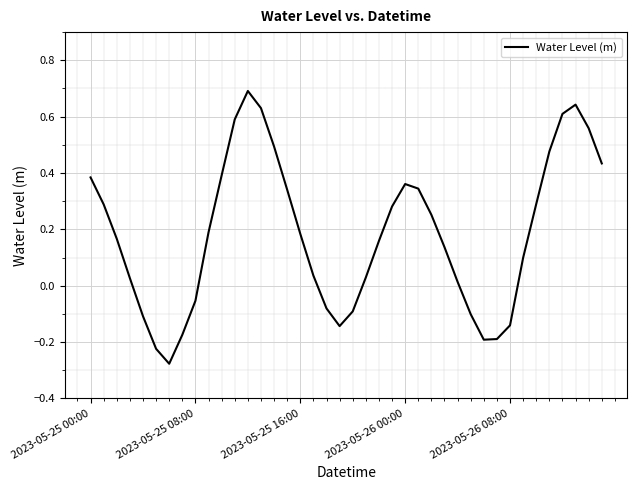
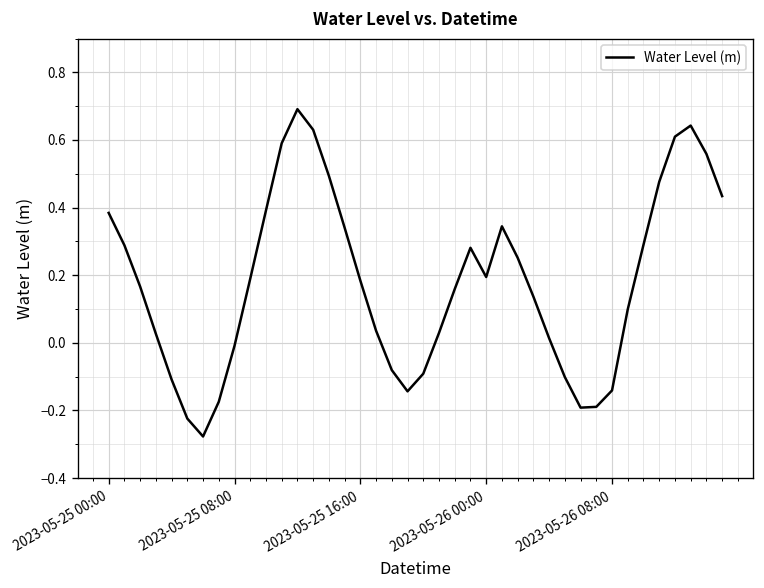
2023-05-25 08:00: -0.05 -> -0.01
2023-05-26 00:00: 0.36 -> 0.19
